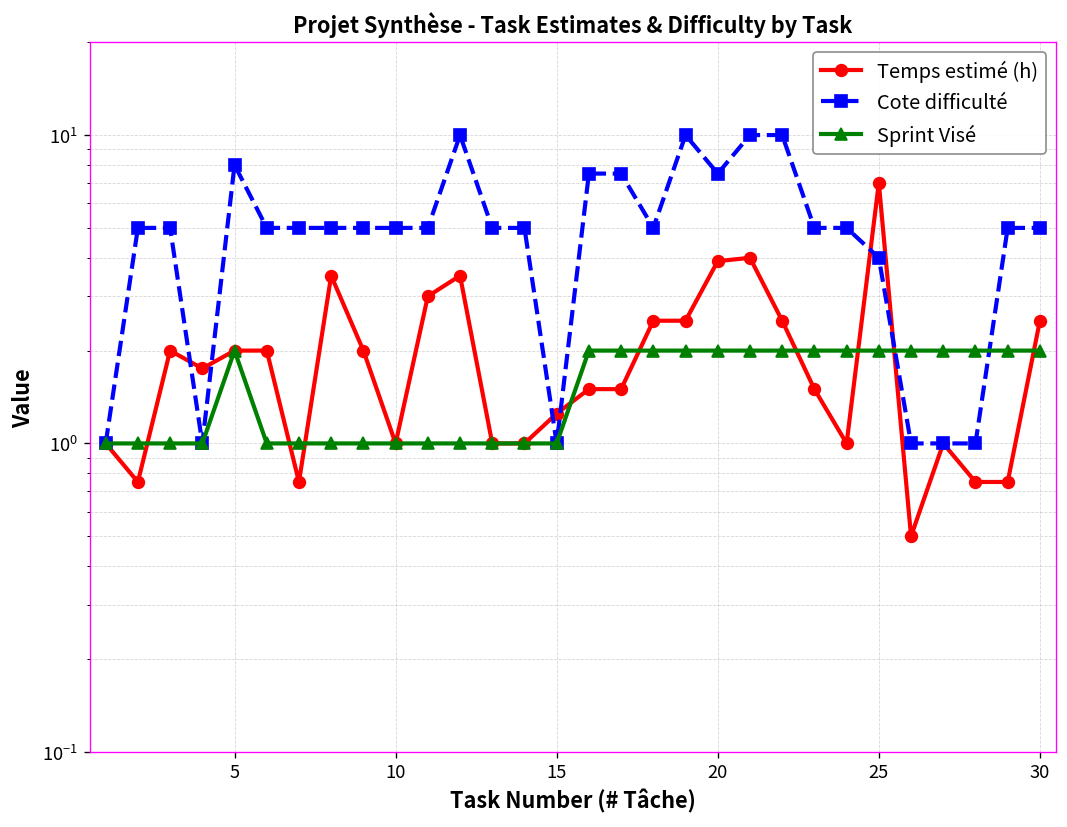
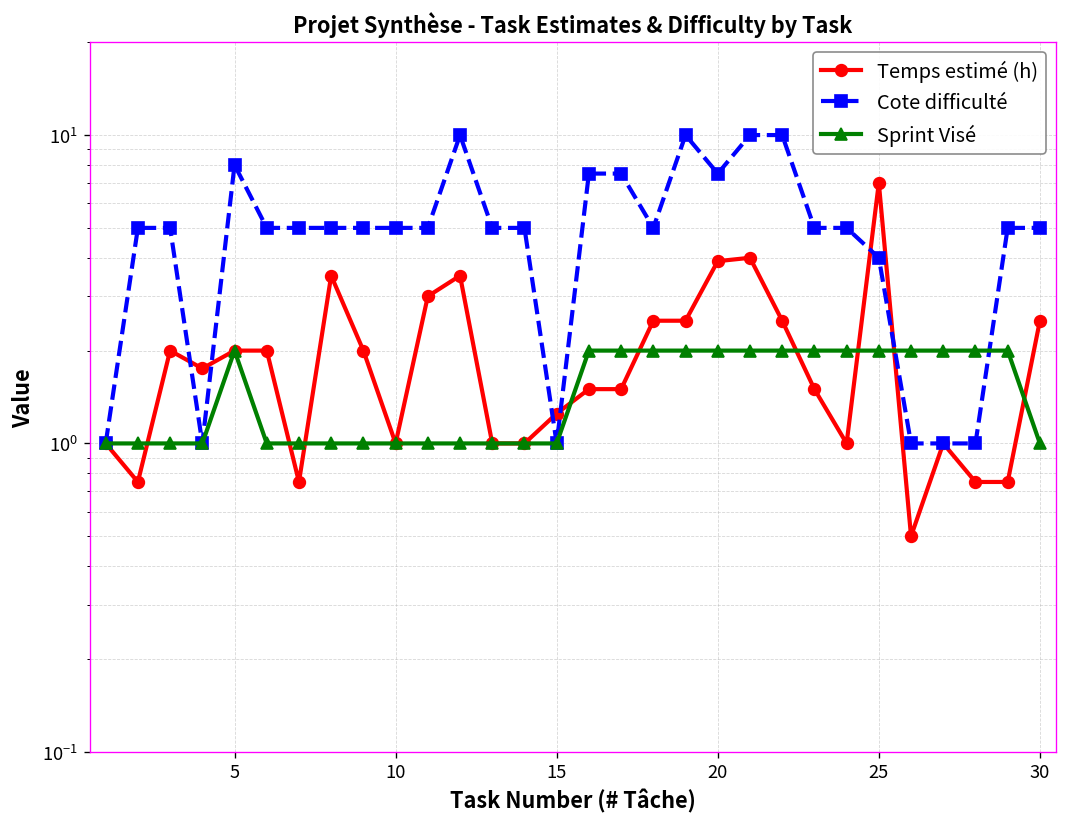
Sprint Visé, 30: 2 -> 1
